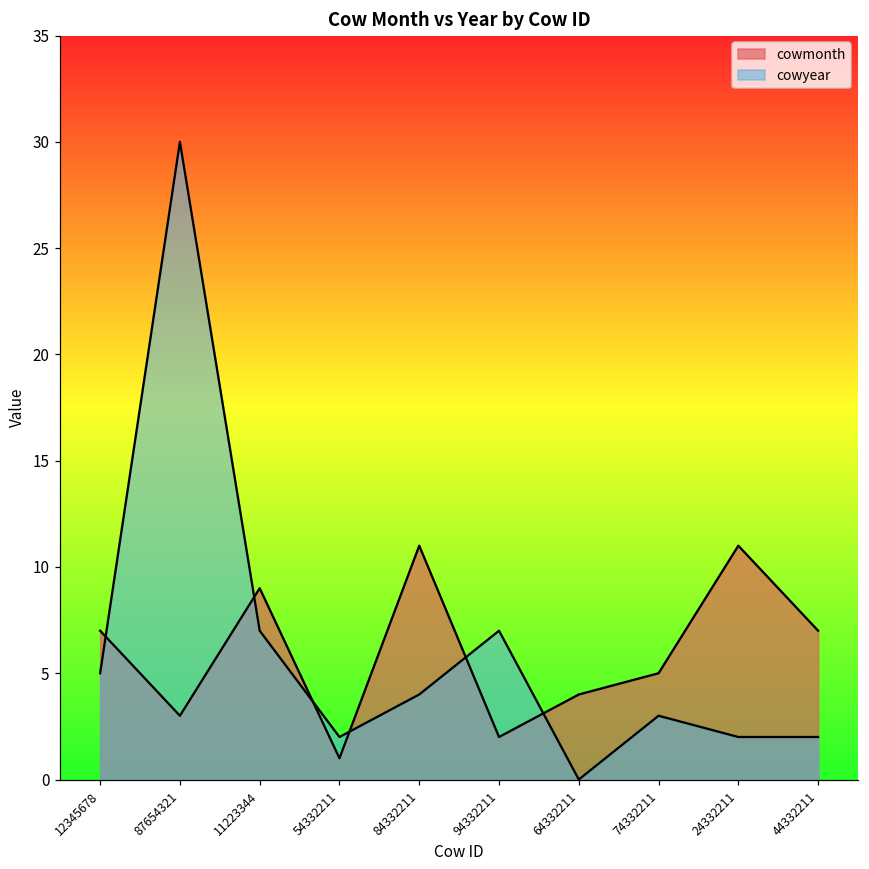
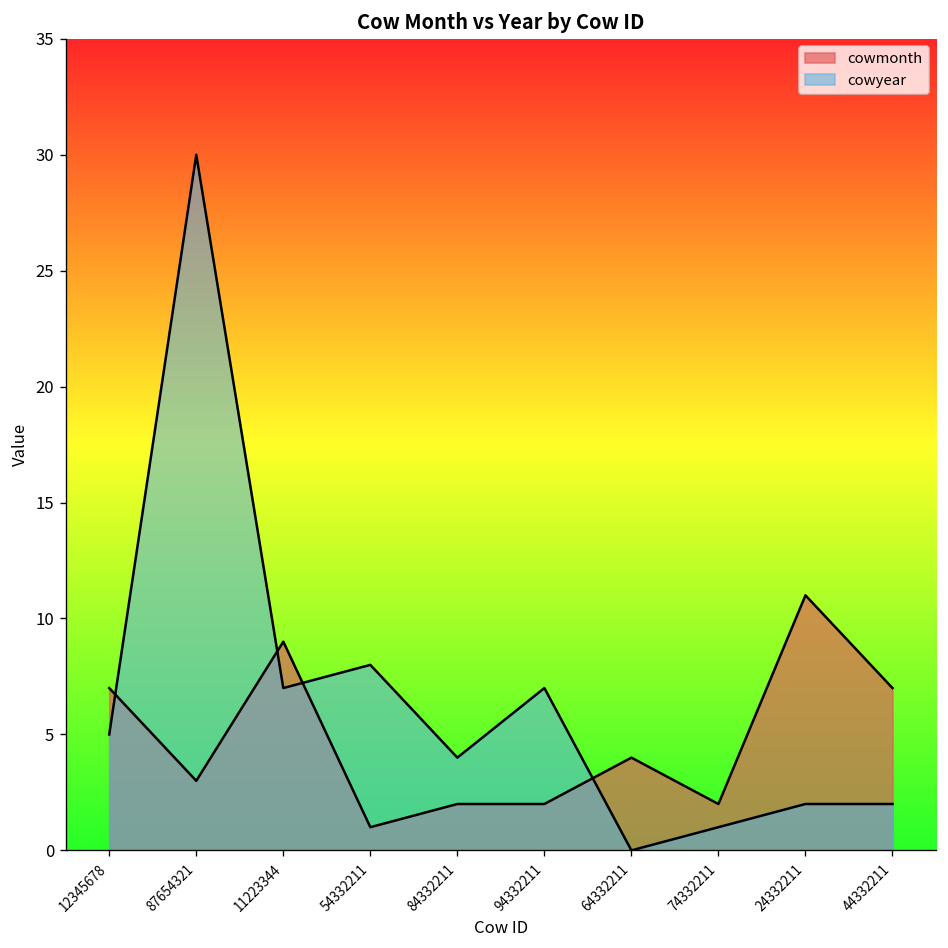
cowyear, 54332211: 2 -> 8
cowmonth, 84332211: 11 -> 2
cowmonth, 74332211: 5 -> 2
cowyear, 74332211: 3 -> 1
